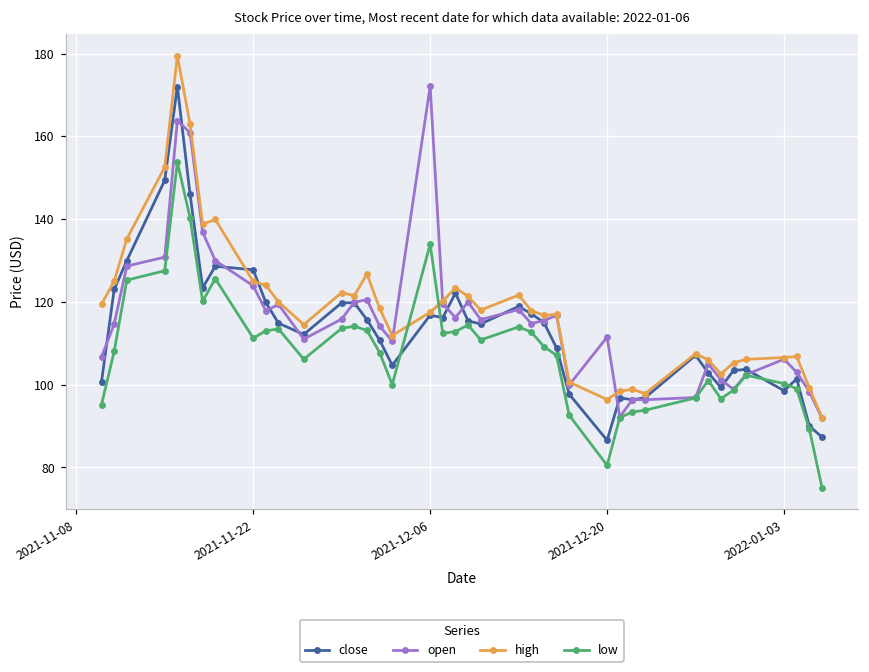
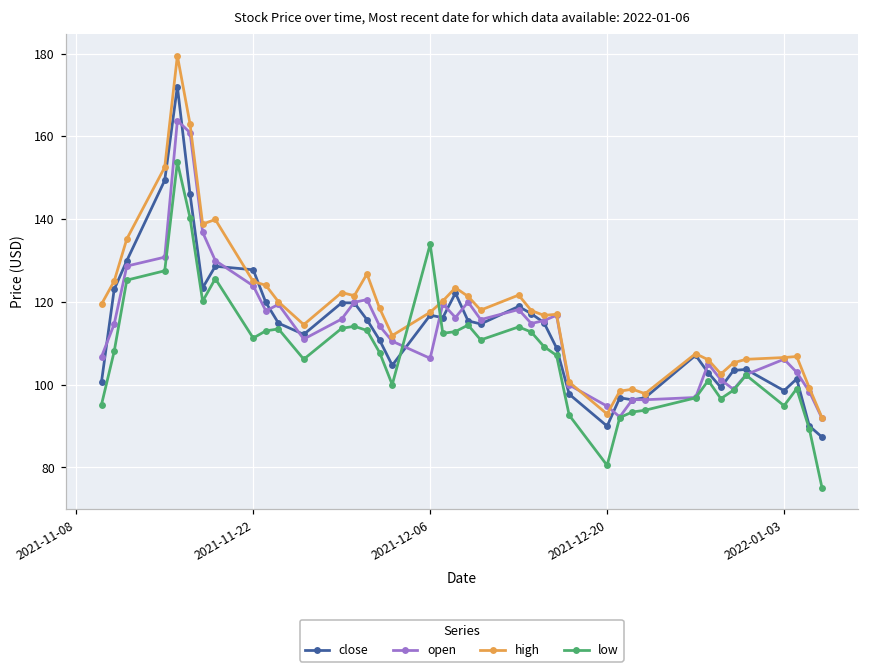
open, 2021-12-06: 172 -> 106
close, 2021-12-20: 87 -> 90
open, 2021-12-20: 112 -> 95
high, 2021-12-20: 96 -> 93
low, 2022-01-03: 100 -> 95
